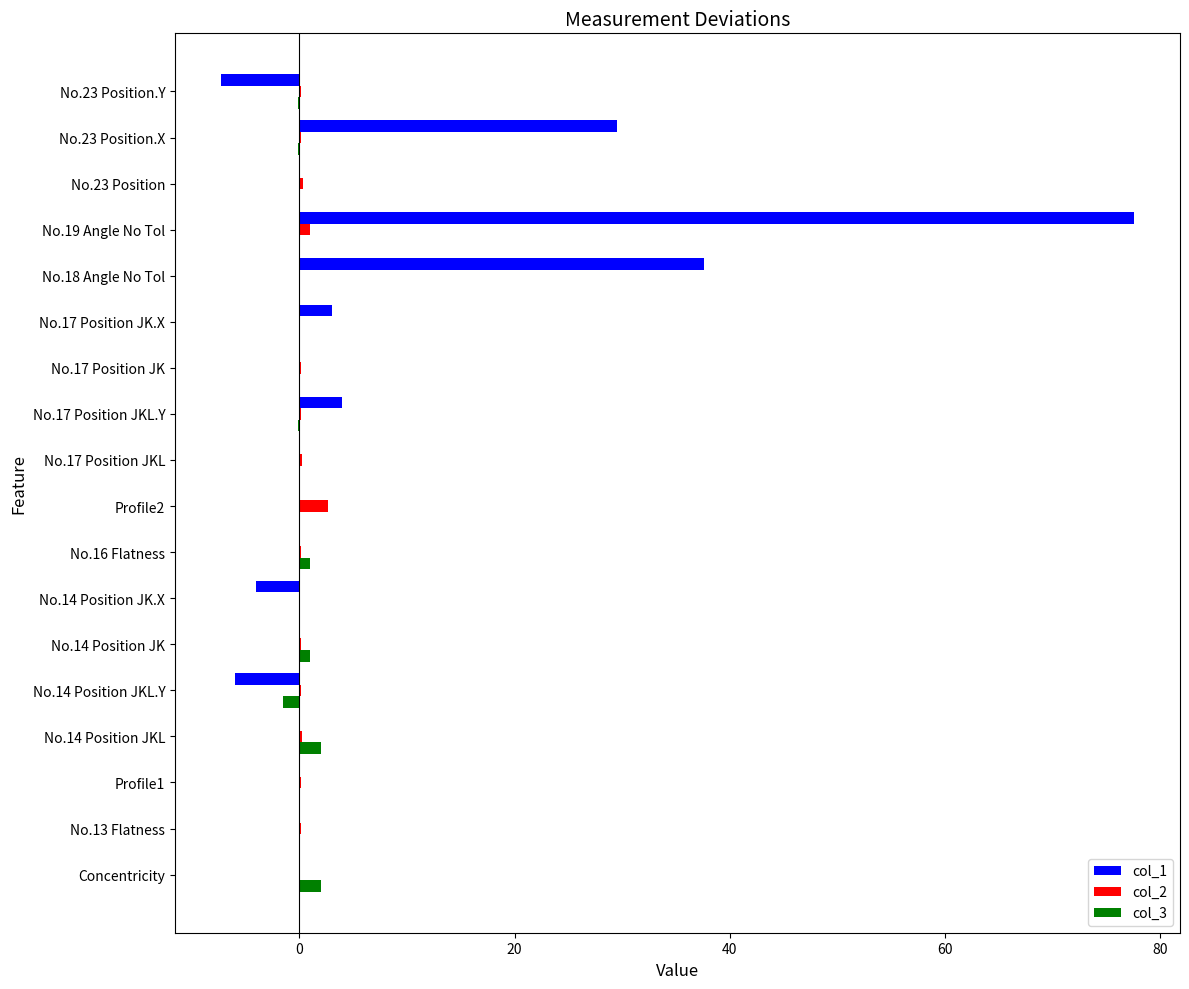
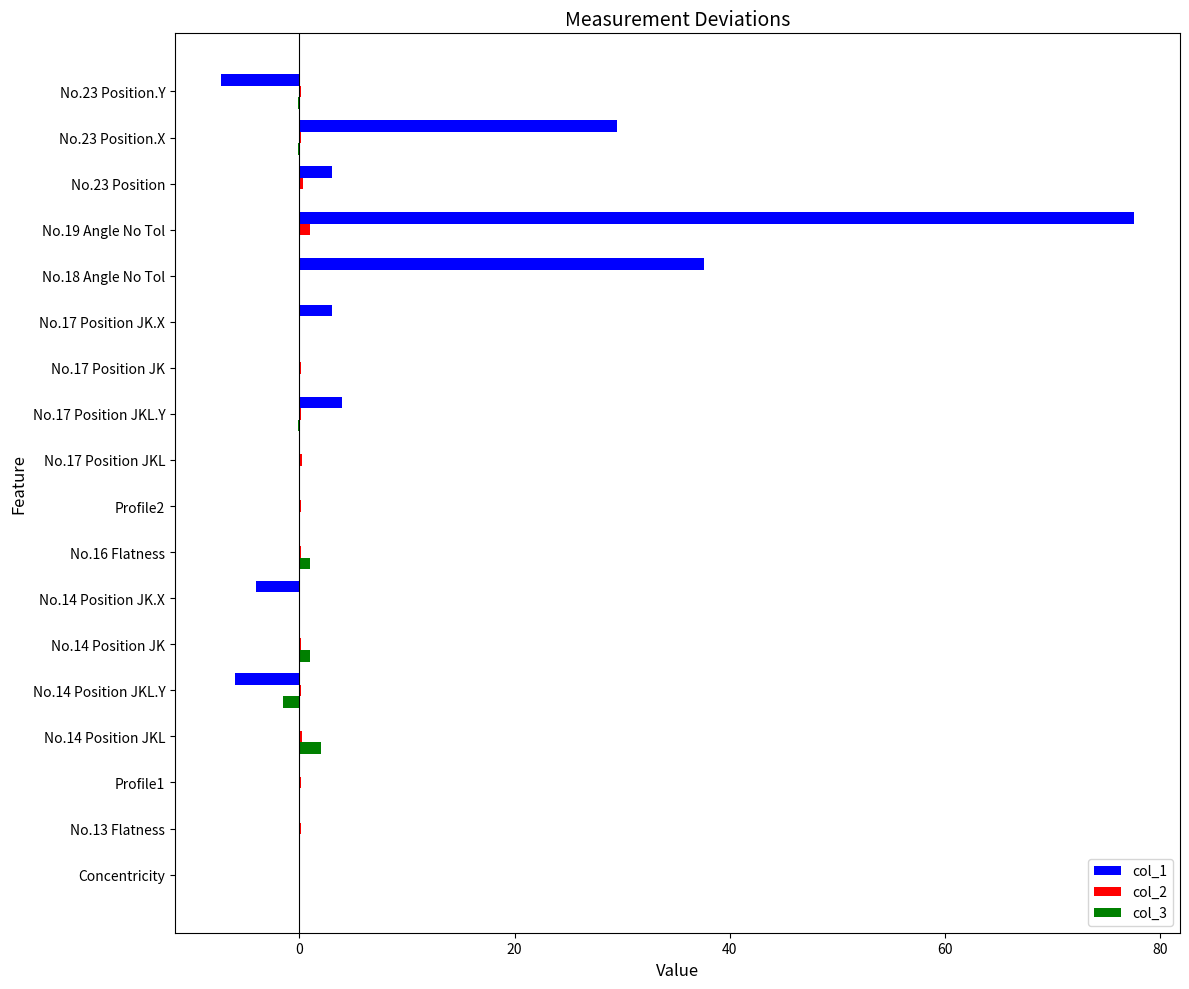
col_1, No.23 Position: 0 -> 3
col_2, Profile2: 2.6 -> 0.2
col_3, Concentricity: 2 -> 0
